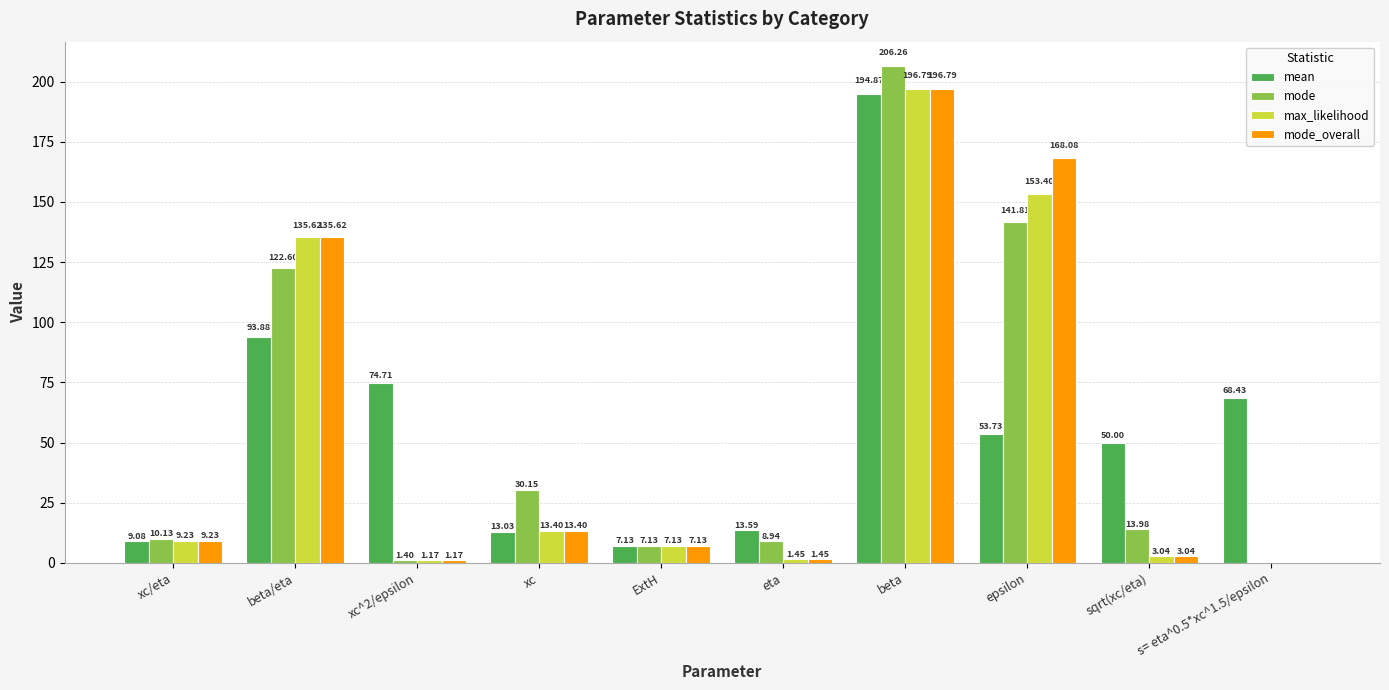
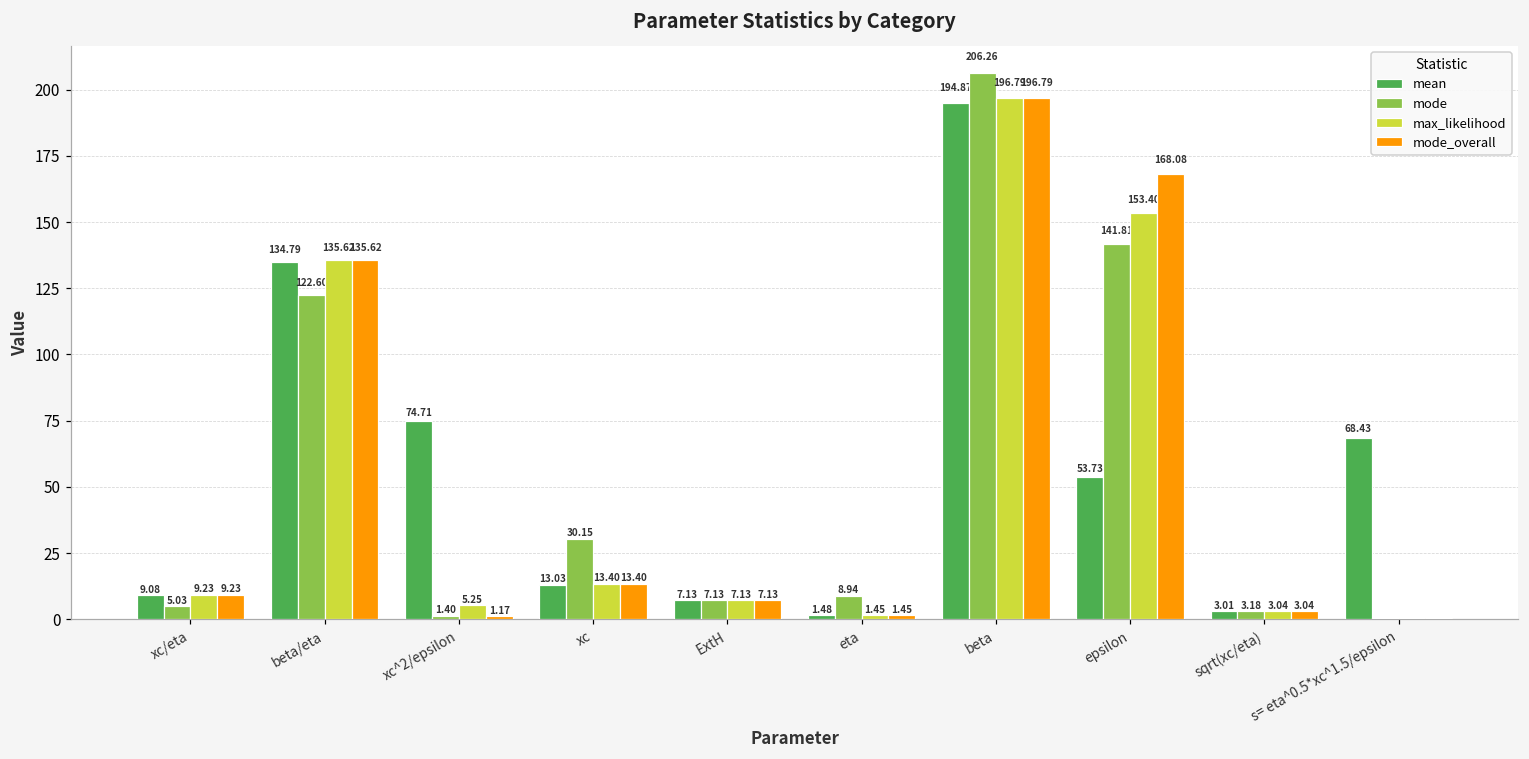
mode, xc/eta: 10.13 -> 5.03
mean, beta/eta: 93.88 -> 134.79
max_likelihood, xc^2/epsilon: 1.17 -> 5.25
mean, eta: 13.59 -> 1.48
mean, sqrt(xc/eta): 50.00 -> 3.01
mode, sqrt(xc/eta): 13.98 -> 3.18
